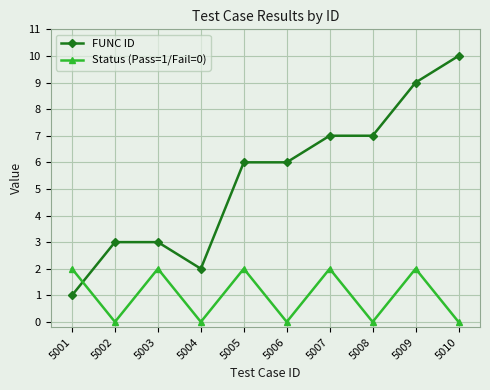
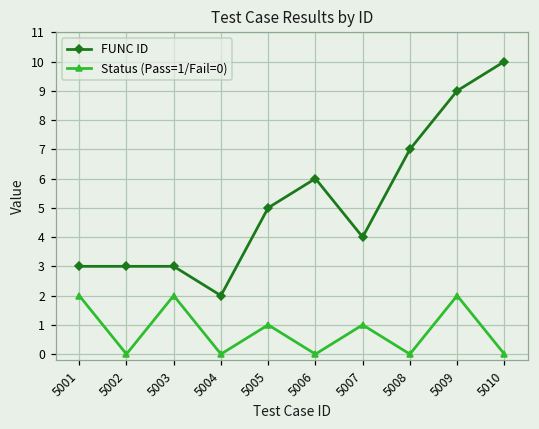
FUNC ID, 5001: 1 -> 3
FUNC ID, 5005: 6 -> 5
Status (Pass=1/Fail=0), 5005: 2 -> 1
FUNC ID, 5007: 7 -> 4
Status (Pass=1/Fail=0), 5007: 2 -> 1
